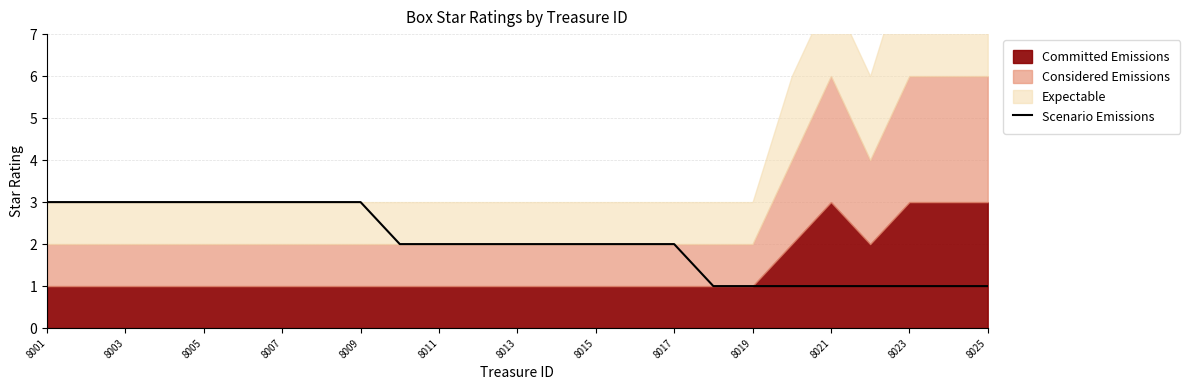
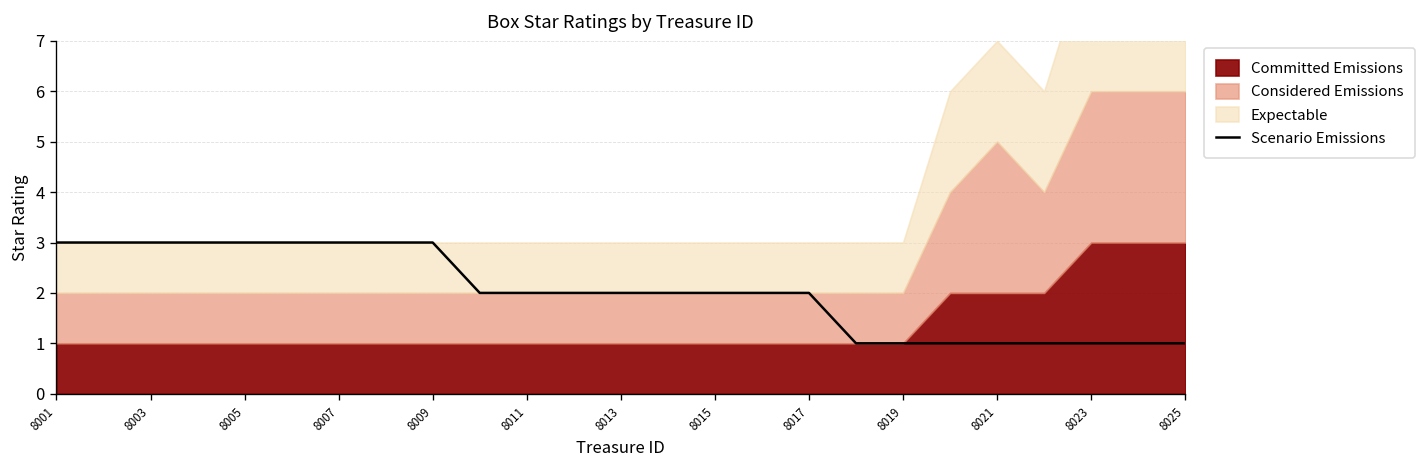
Committed Emissions, 8021: 3 -> 2
